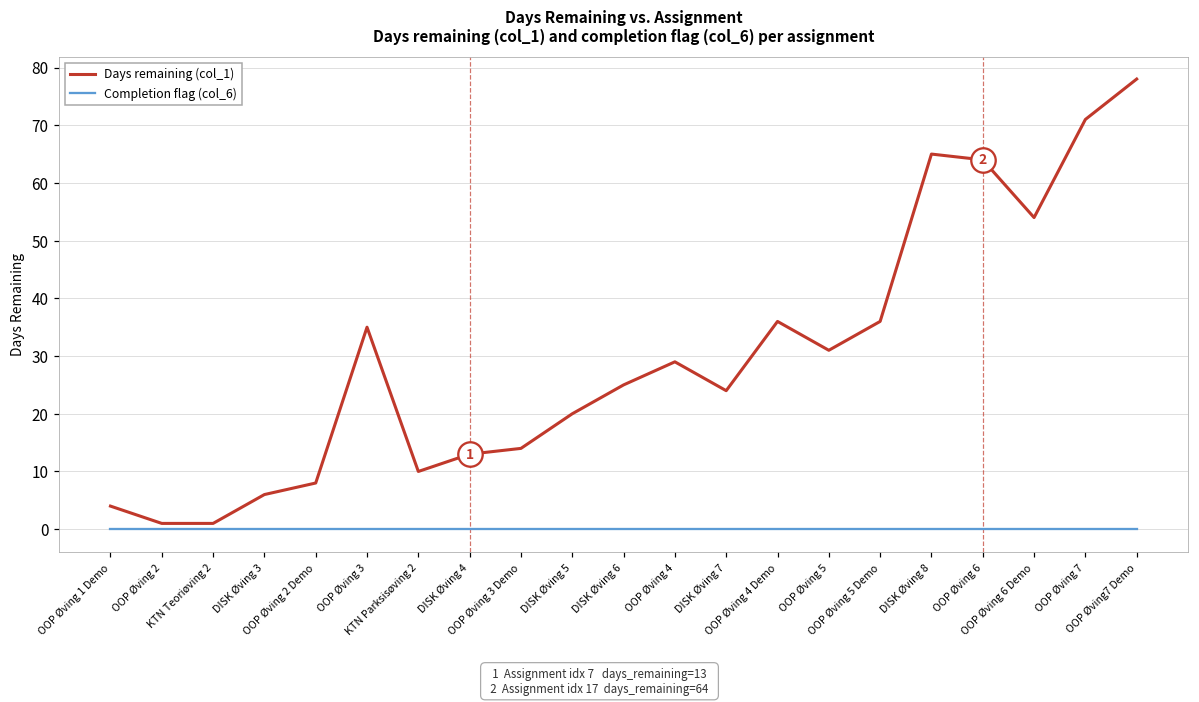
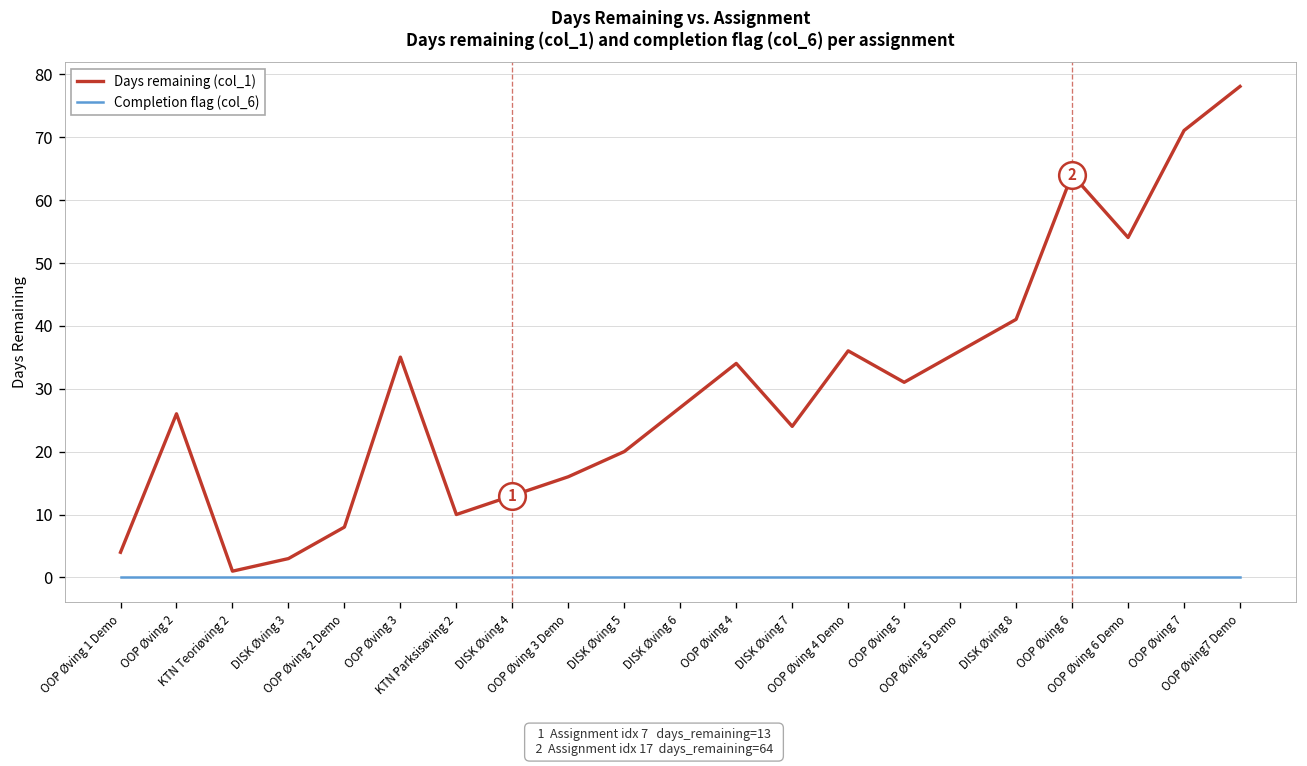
Days remaining (col_1), OOP Øving 2: 1 -> 26
Days remaining (col_1), DISK Øving 3: 6 -> 3
Days remaining (col_1), OOP Øving 3 Demo: 14 -> 16
Days remaining (col_1), DISK Øving 6: 25 -> 27
Days remaining (col_1), OOP Øving 4: 29 -> 34
Days remaining (col_1), DISK Øving 8: 65 -> 41
